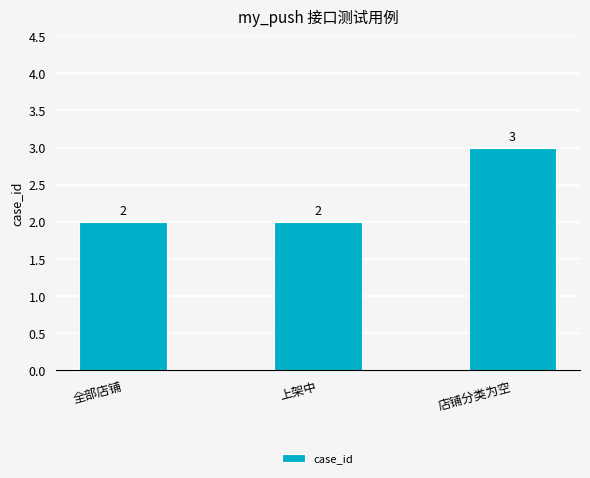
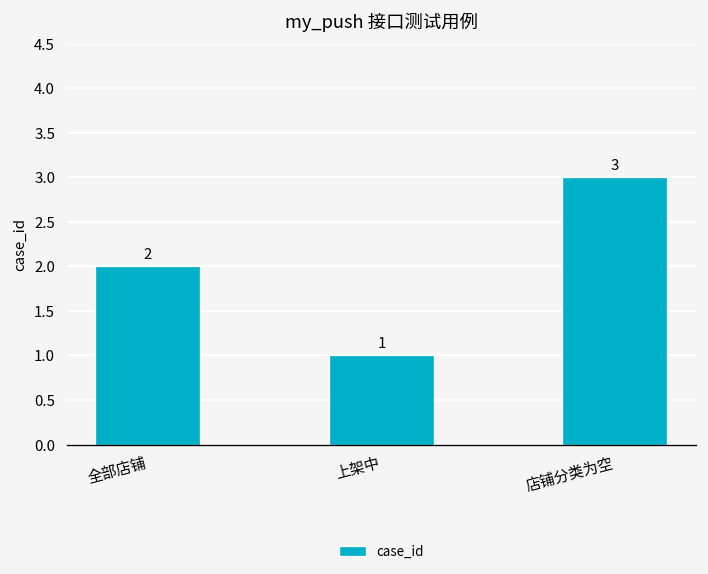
上架中: 2 -> 1
